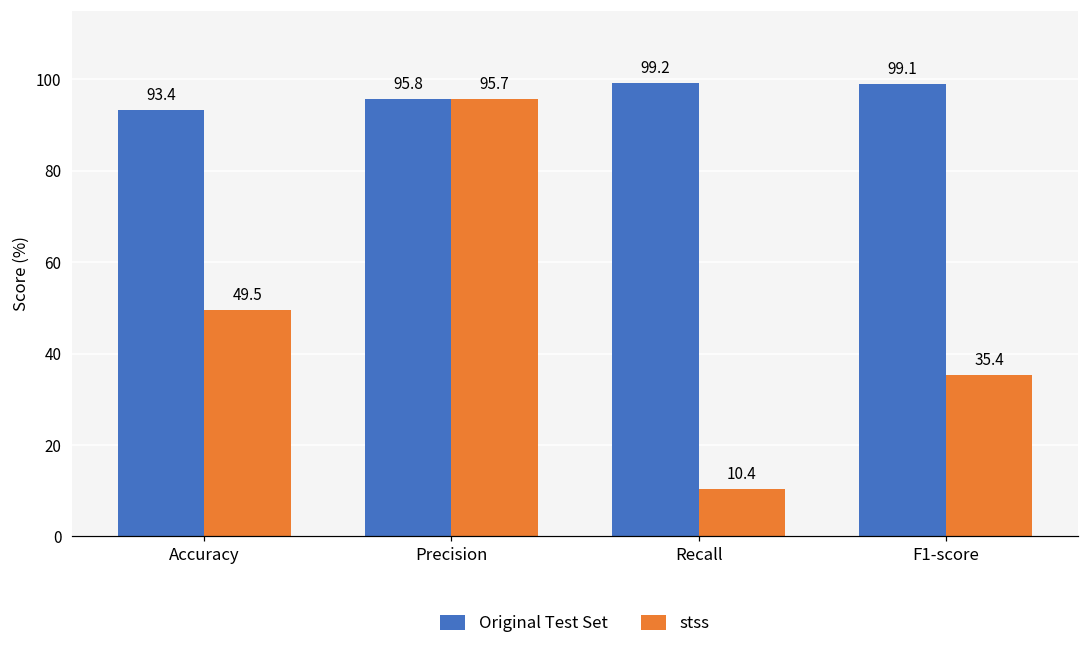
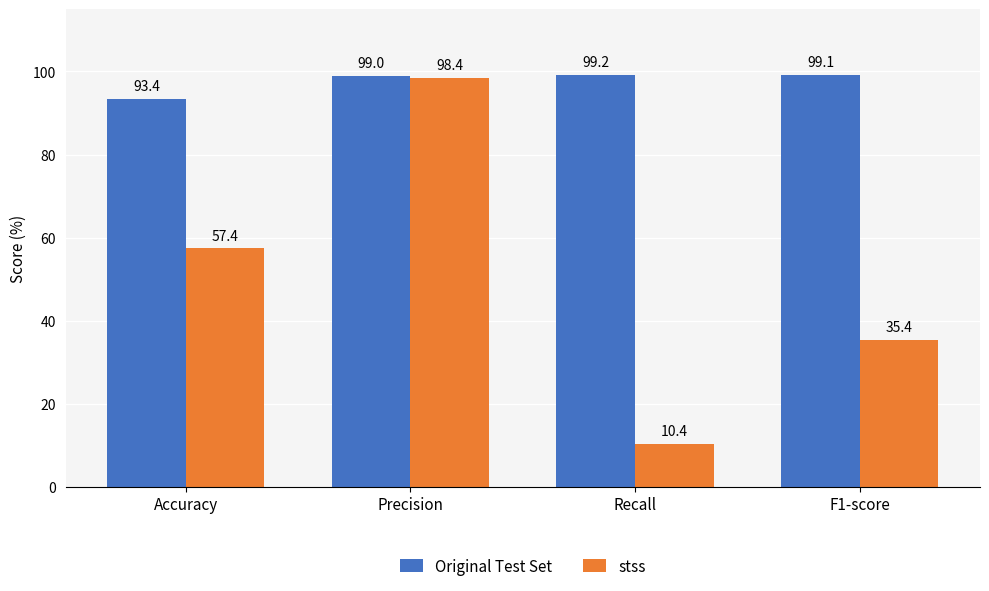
stss, Accuracy: 49.5 -> 57.4
Original Test Set, Precision: 95.8 -> 99.0
stss, Precision: 95.7 -> 98.4
